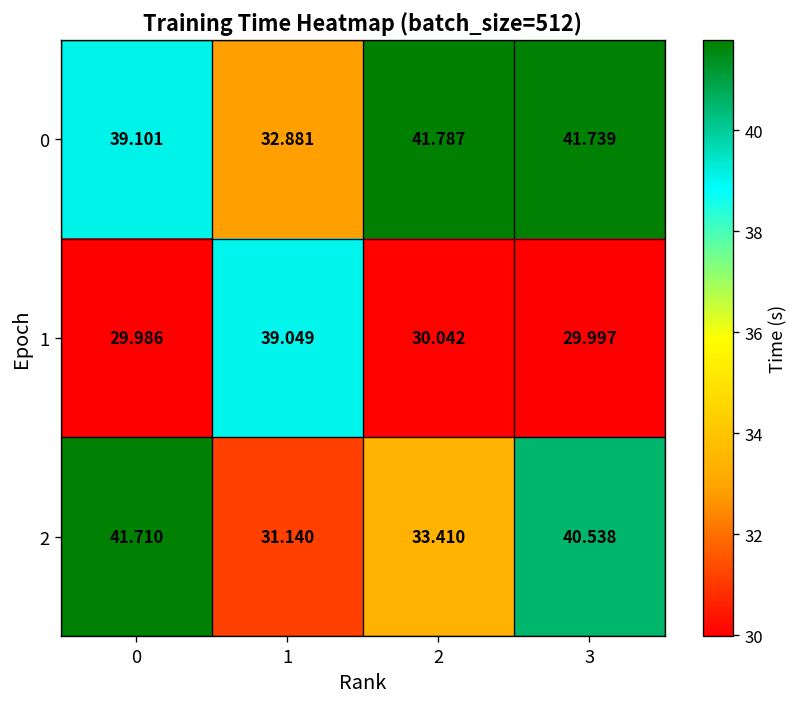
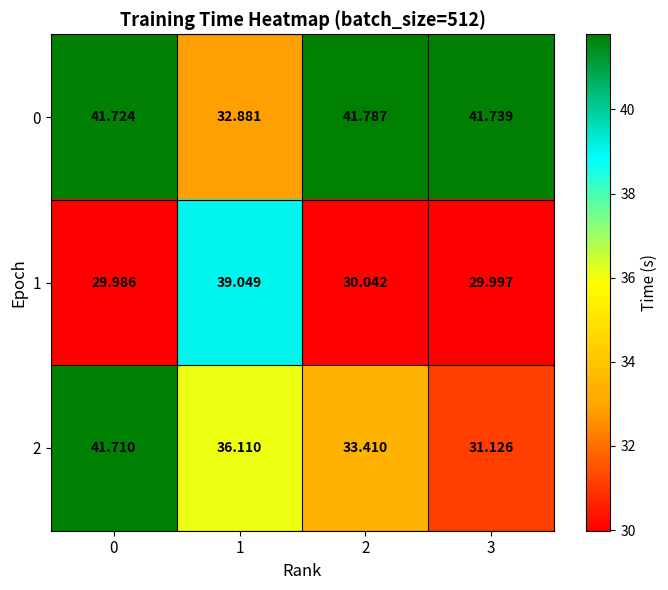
0, 0: 39.101 -> 41.724
2, 1: 31.140 -> 36.110
2, 3: 40.538 -> 31.126
